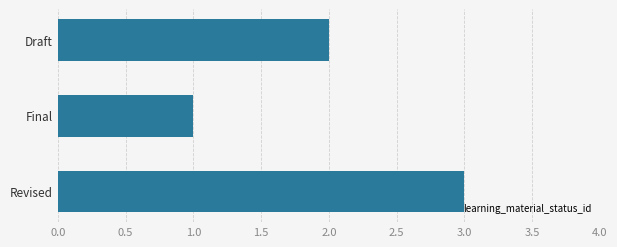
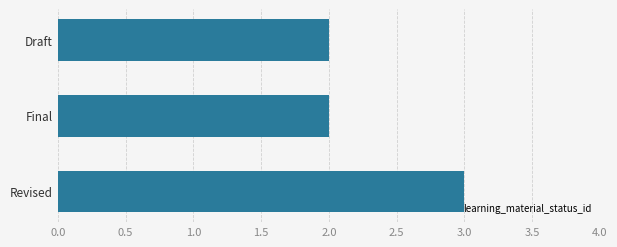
Final: 1 -> 2
